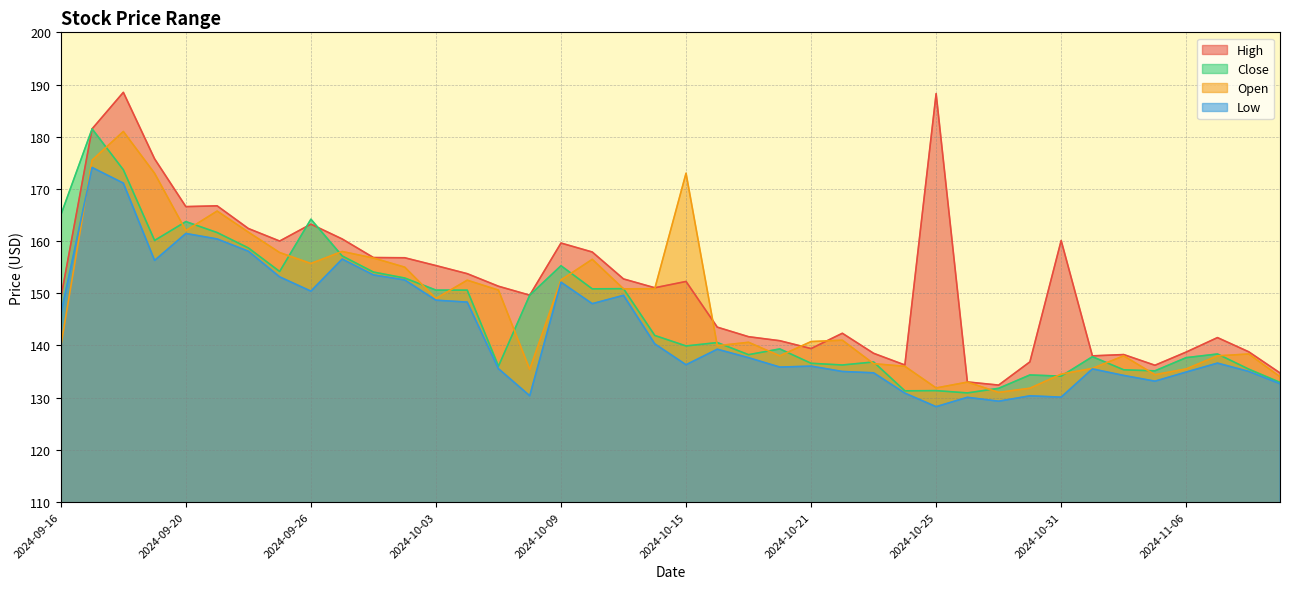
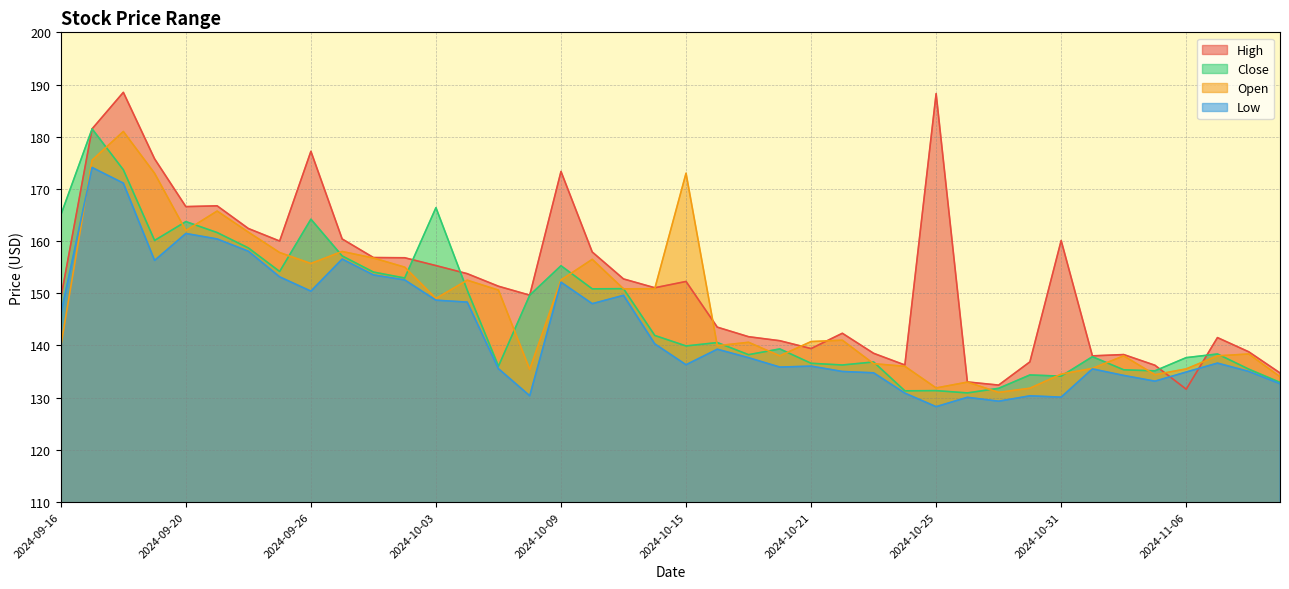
High, 2024-09-26: 163 -> 177
Close, 2024-10-03: 151 -> 166
High, 2024-10-09: 160 -> 173
High, 2024-11-06: 139 -> 132
